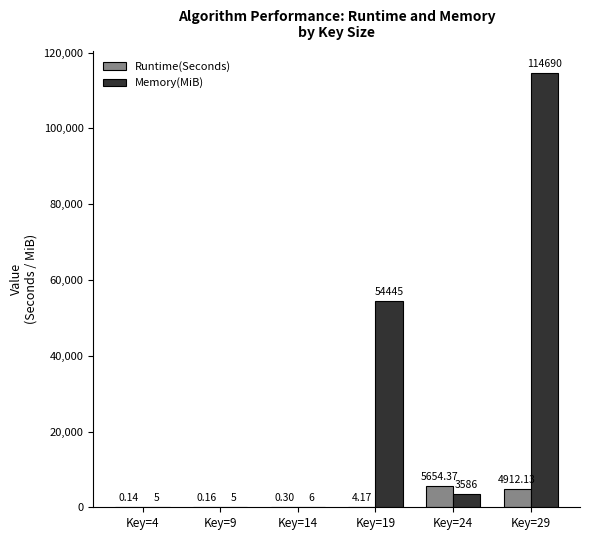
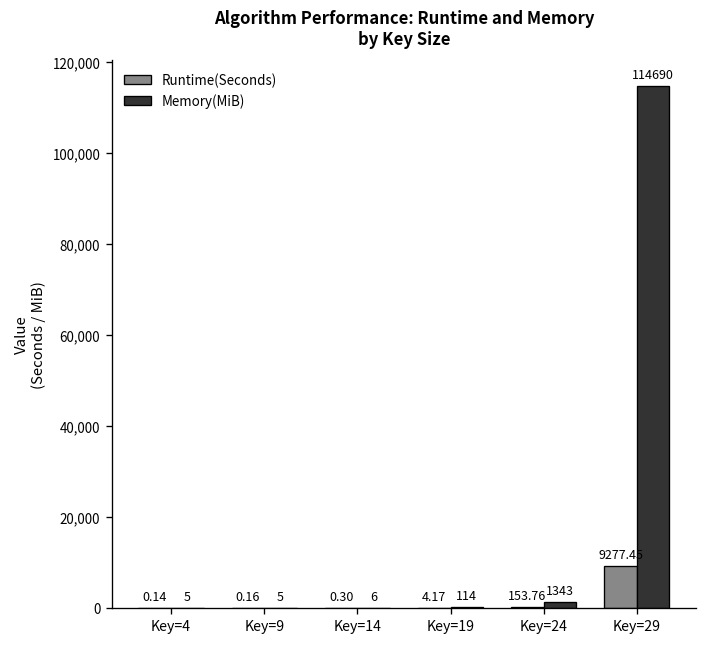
Memory(MiB), Key=19: 54445 -> 114
Runtime(Seconds), Key=24: 5654.37 -> 153.76
Memory(MiB), Key=24: 3586 -> 1343
Runtime(Seconds), Key=29: 4912.13 -> 9277.45
